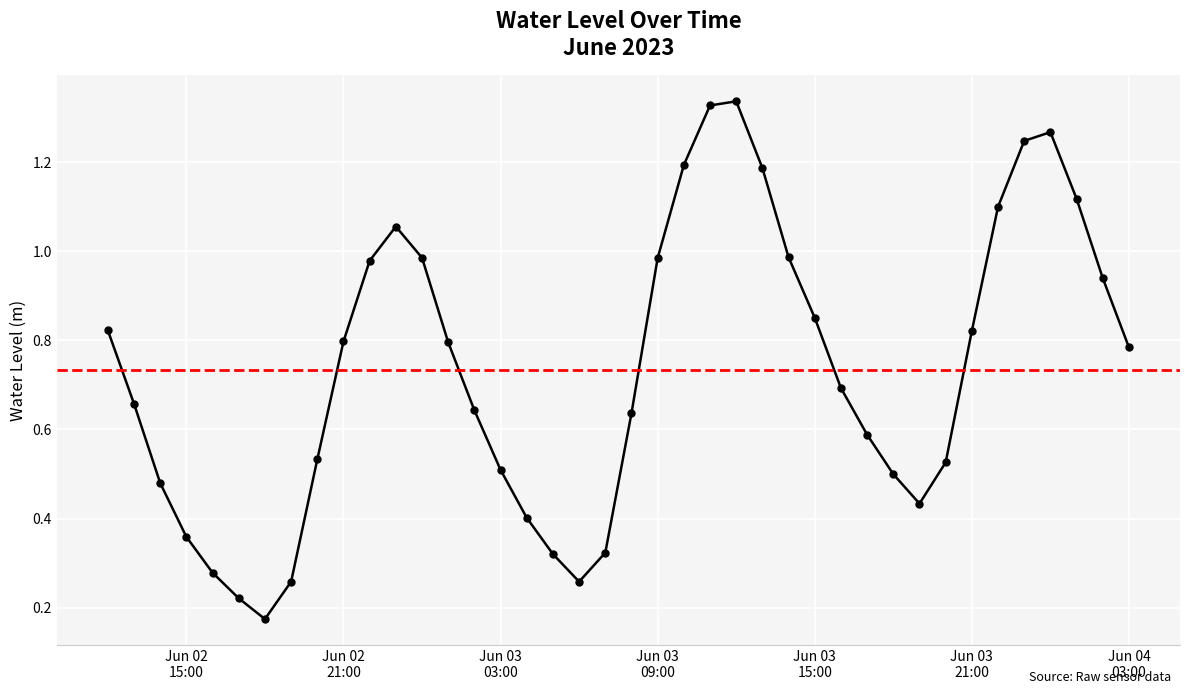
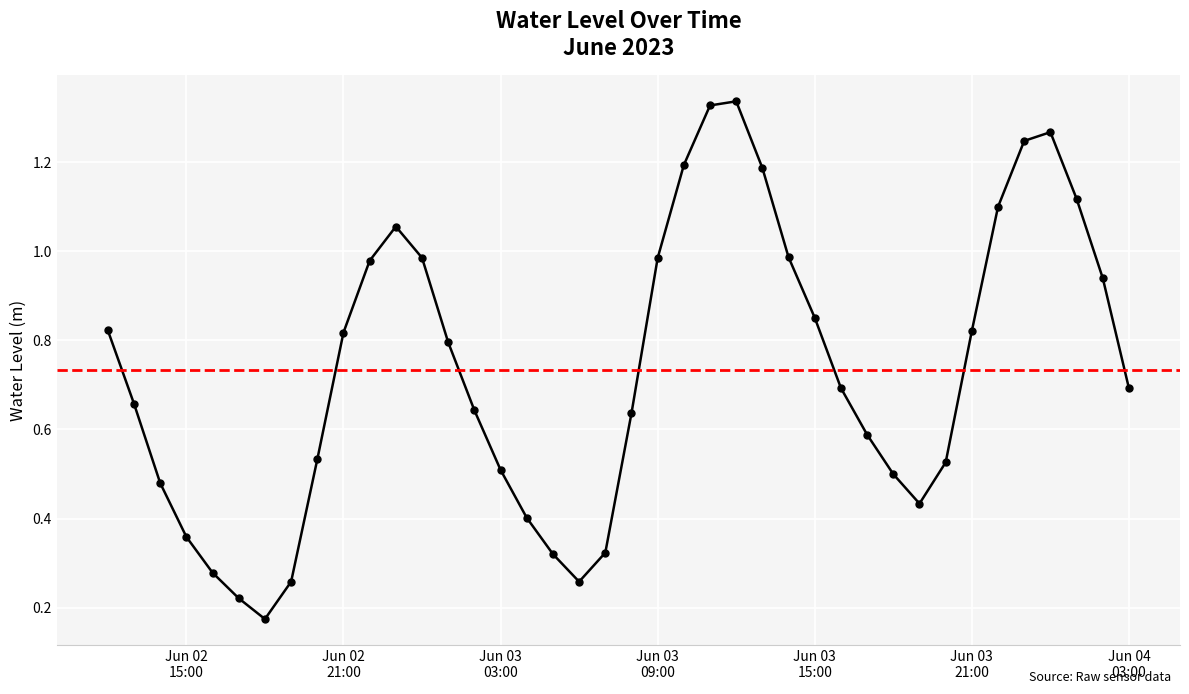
Jun 02 21:00: 0.80 -> 0.82
Jun 04 03:00: 0.78 -> 0.69
